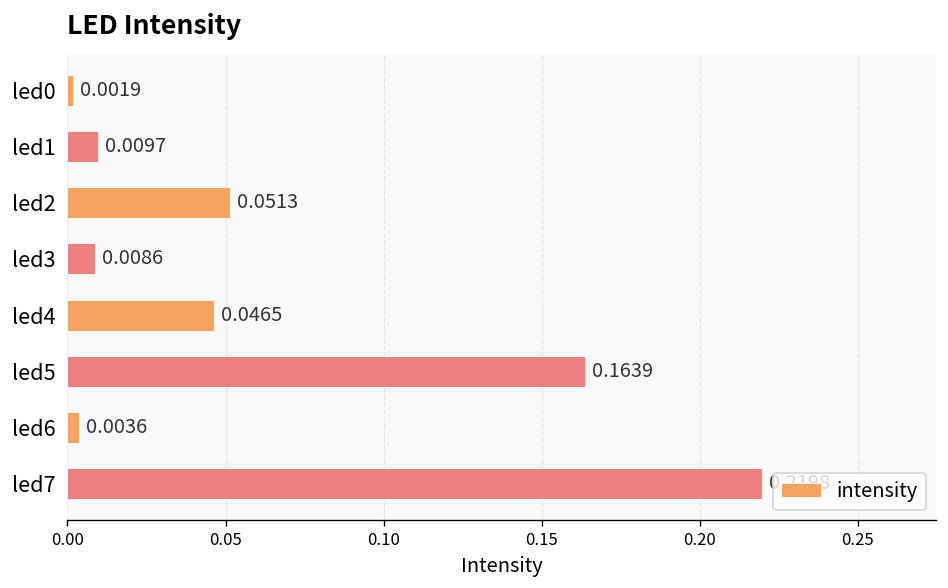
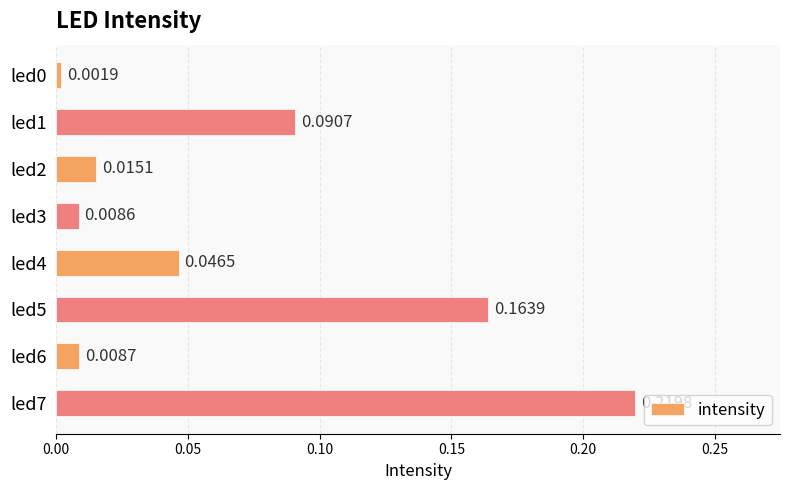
led1: 0.0097 -> 0.0907
led2: 0.0513 -> 0.0151
led6: 0.0036 -> 0.0087
